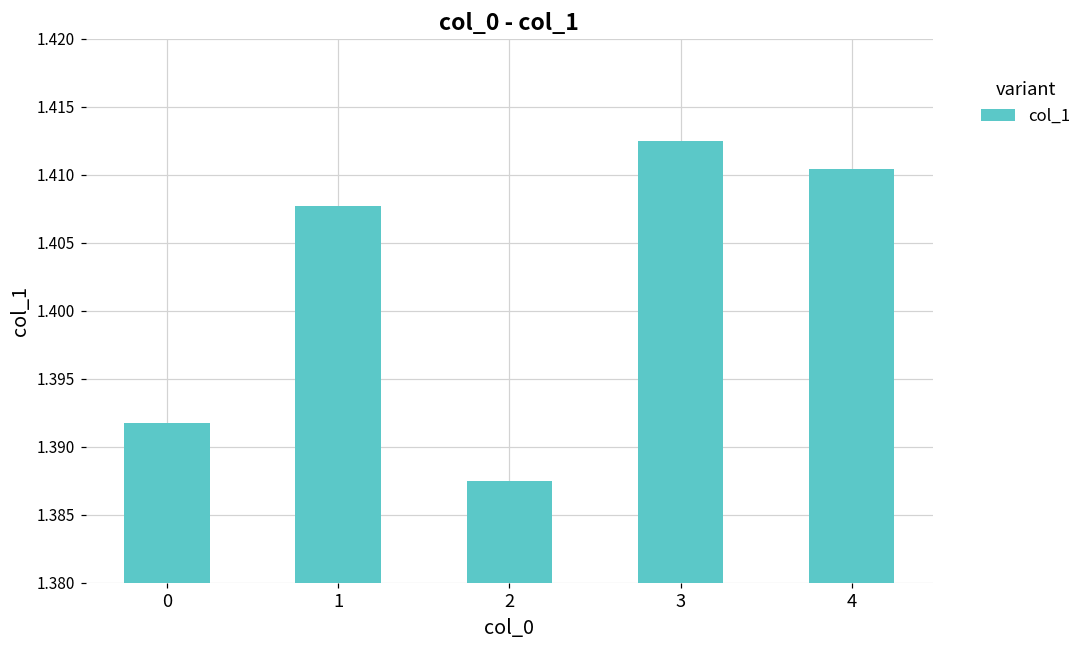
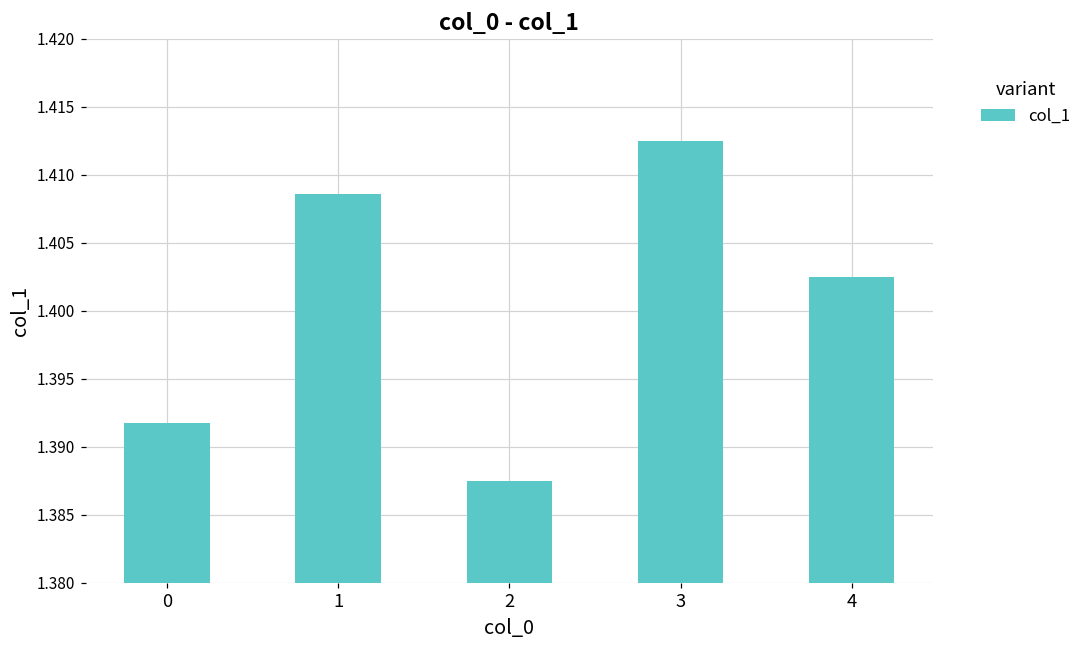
1: 1.4077 -> 1.4086
4: 1.4104 -> 1.4025
